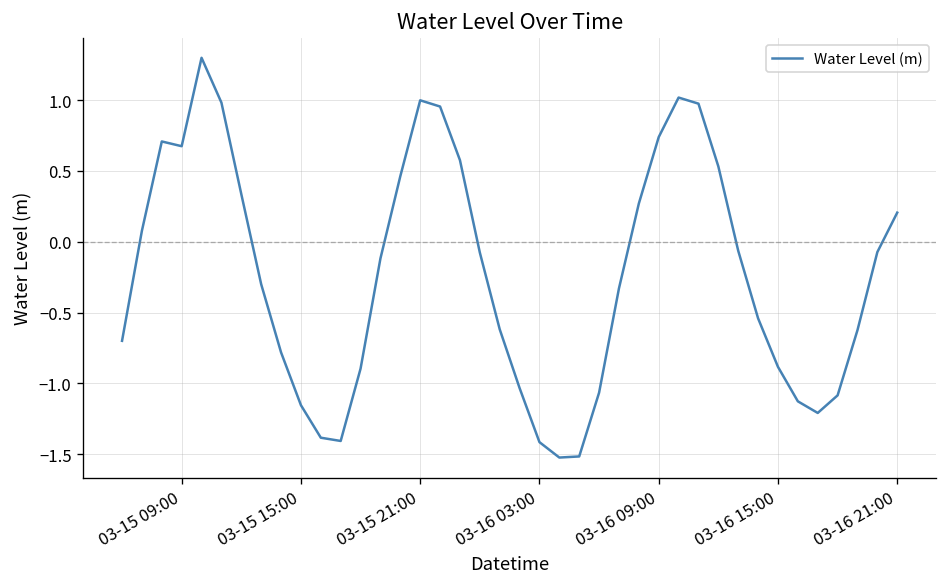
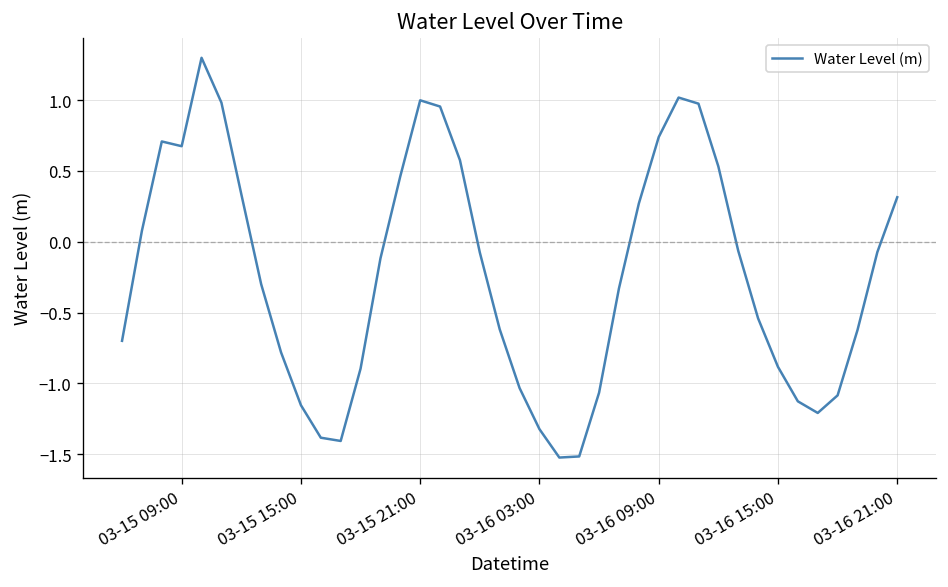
03-16 03:00: -1.42 -> -1.32
03-16 21:00: 0.21 -> 0.31
